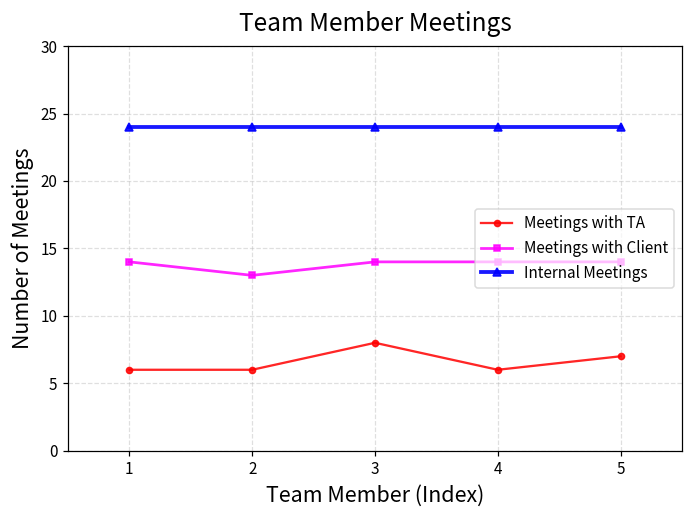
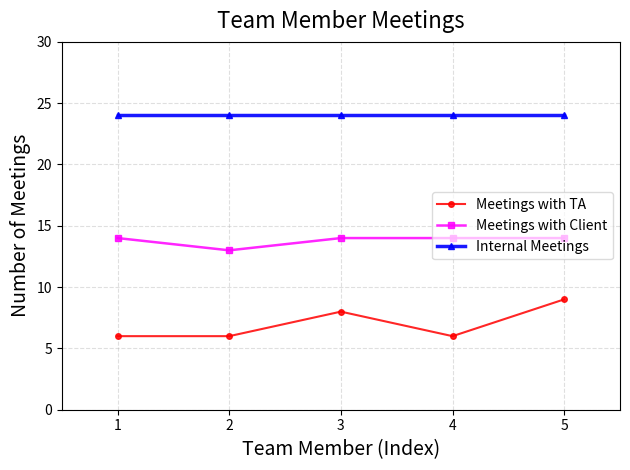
Meetings with TA, 5: 7 -> 9
